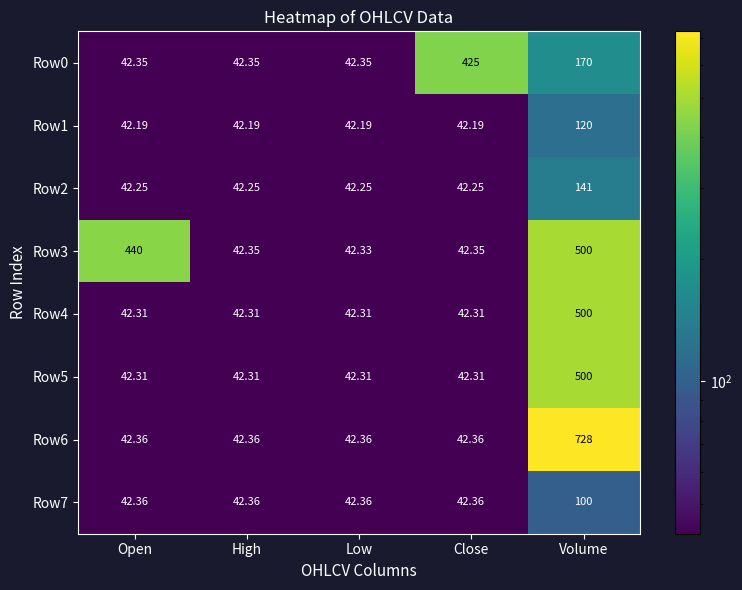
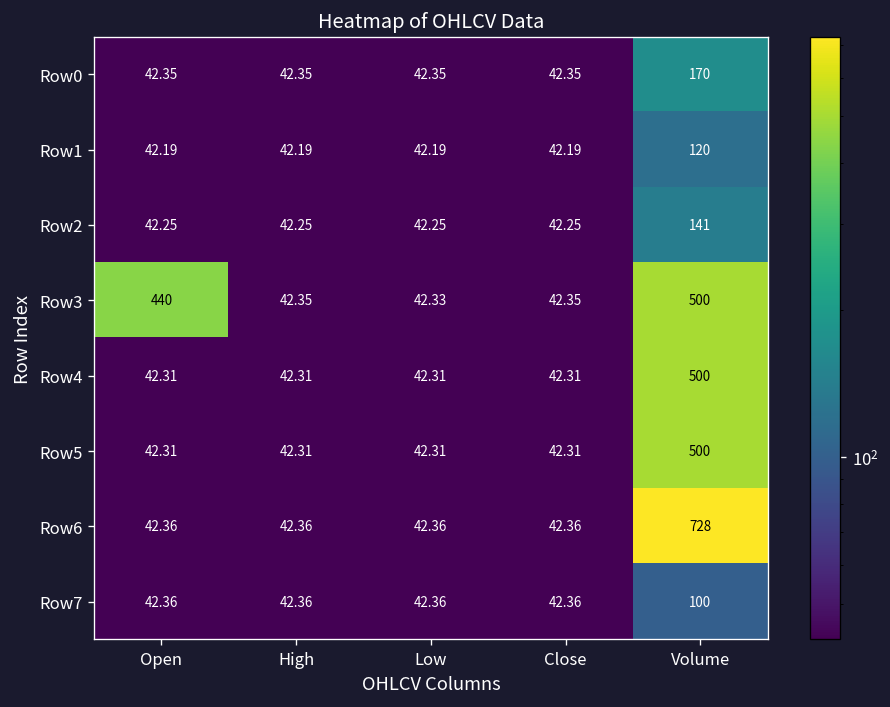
Row0, Close: 425 -> 42.35
